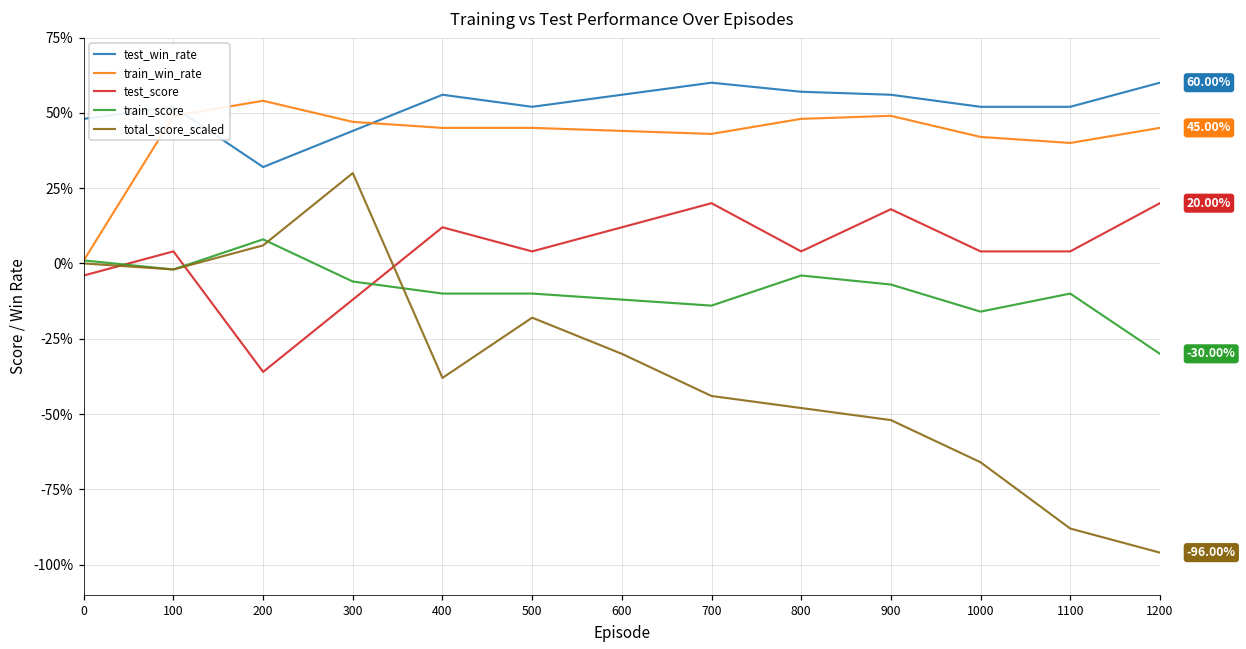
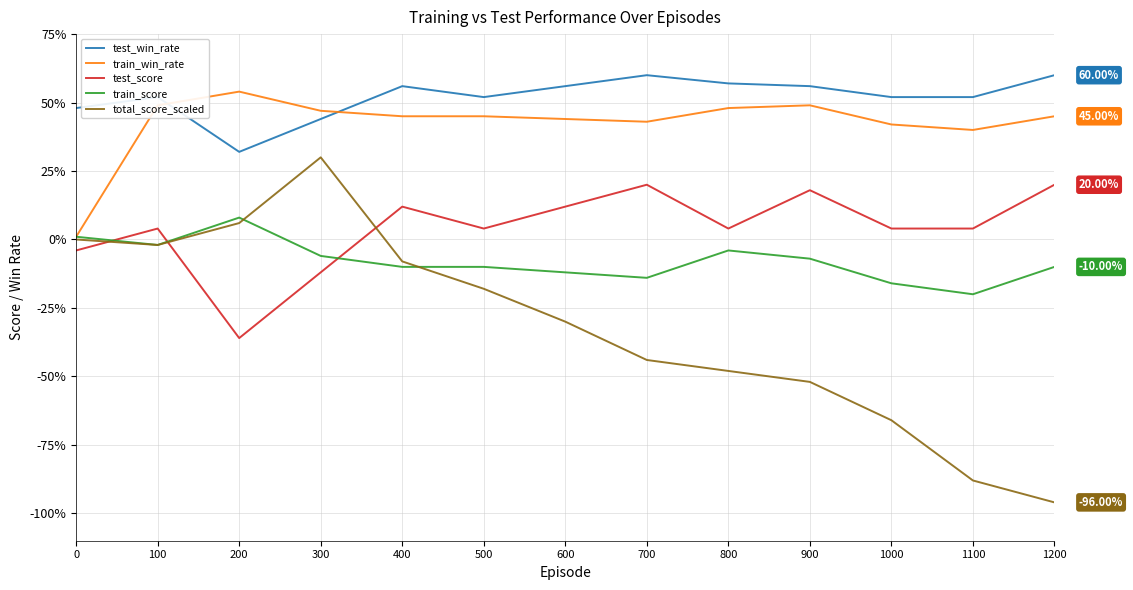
total_score_scaled, 400: -38% -> -8%
train_score, 1100: -10% -> -20%
train_score, 1200: -30.00% -> -10.00%
